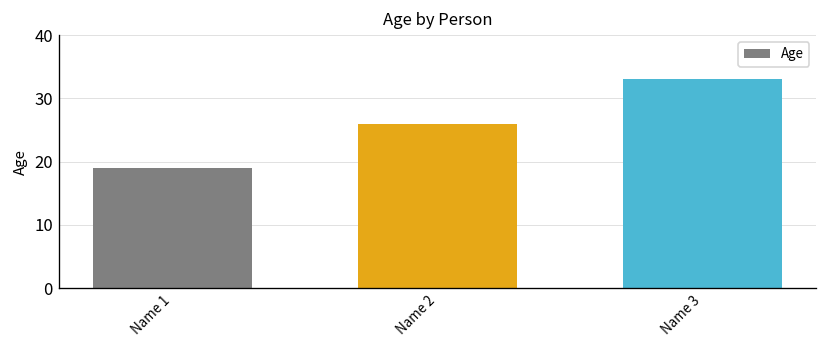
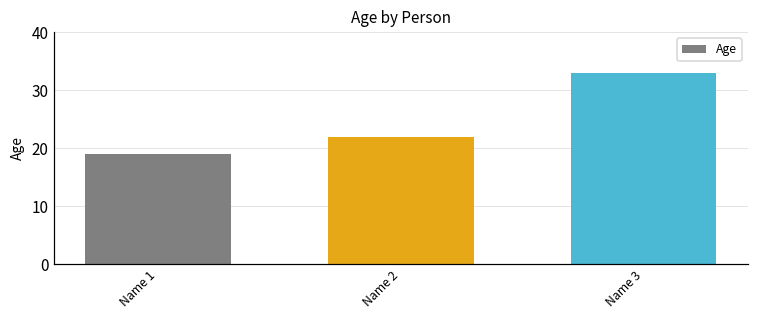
Name 2: 26 -> 22
